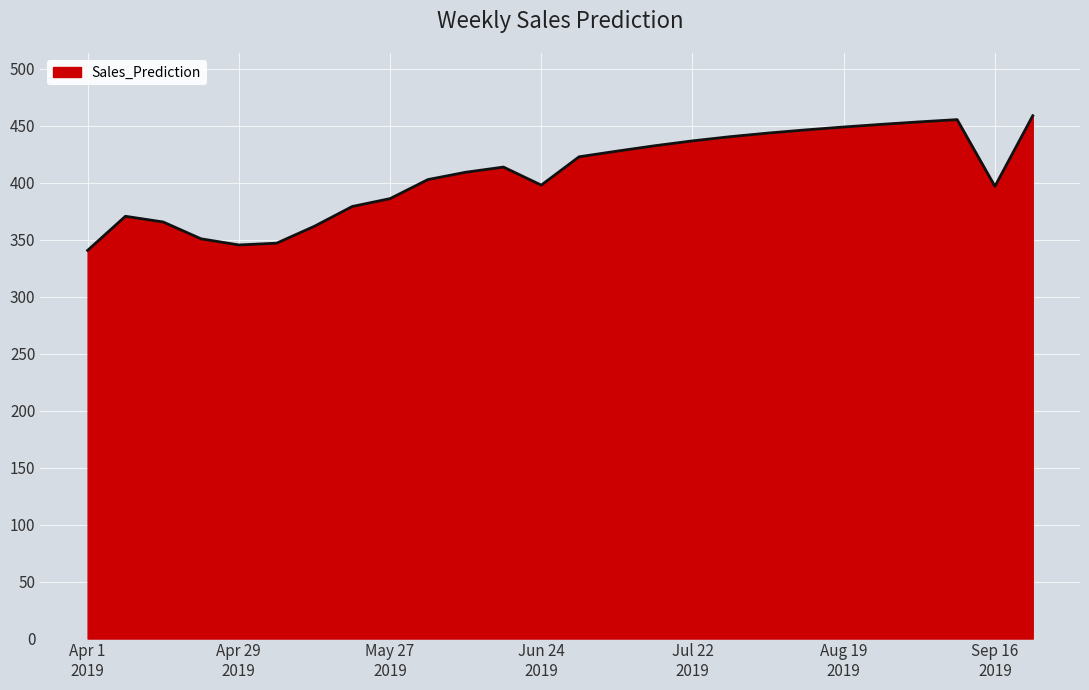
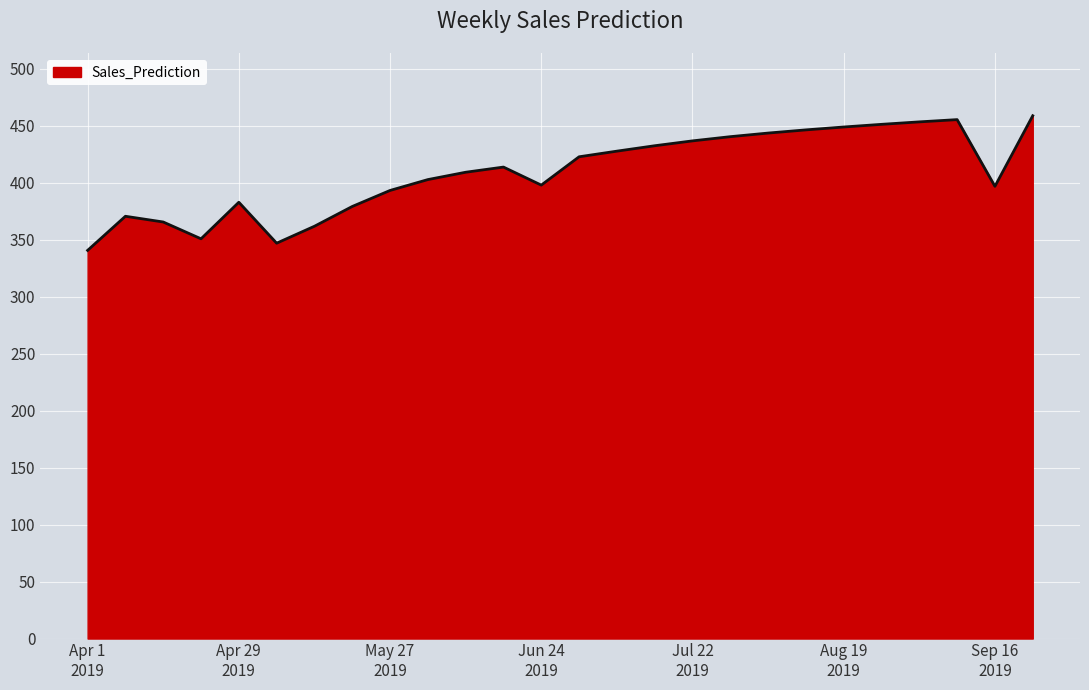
Apr 29 2019: 345 -> 383
May 27 2019: 386 -> 393
